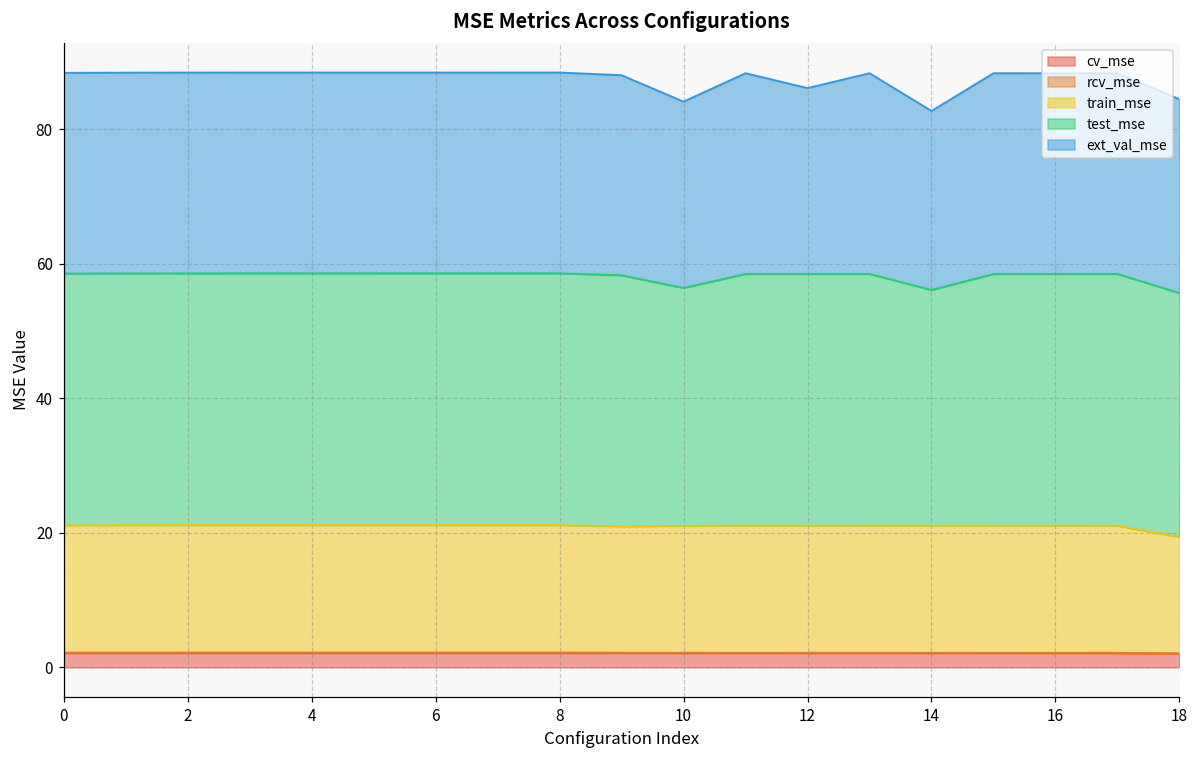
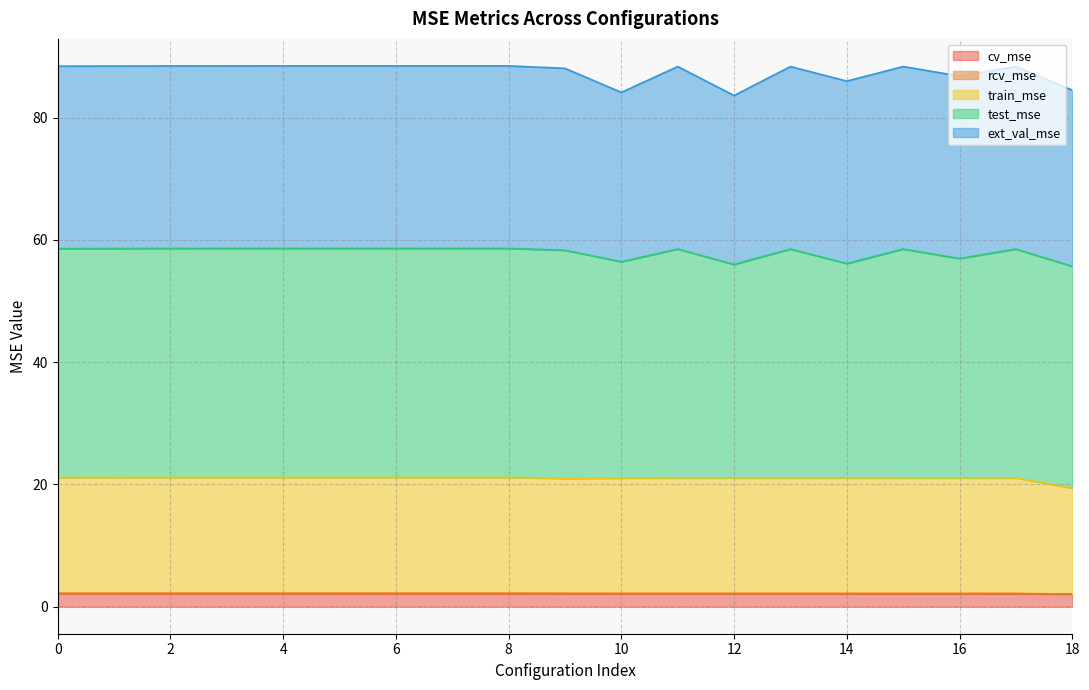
test_mse, 12: 37 -> 35
ext_val_mse, 14: 27 -> 30
test_mse, 16: 37 -> 36
